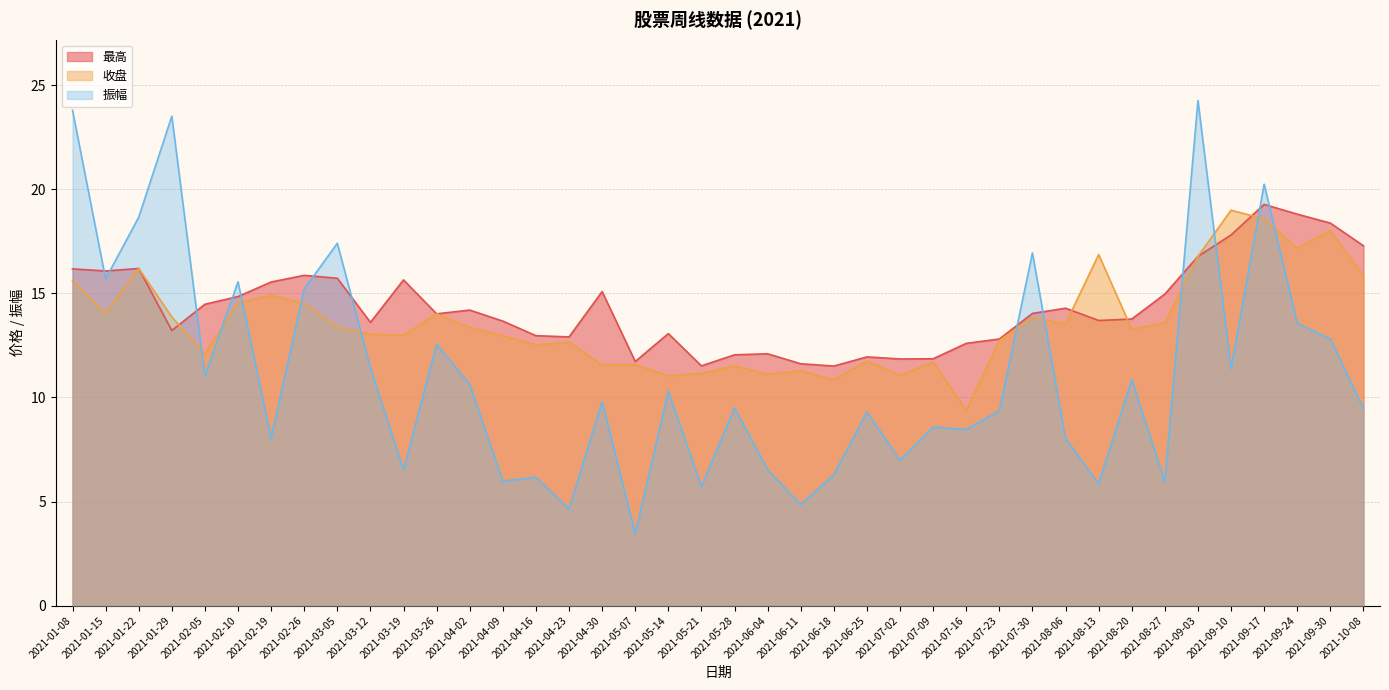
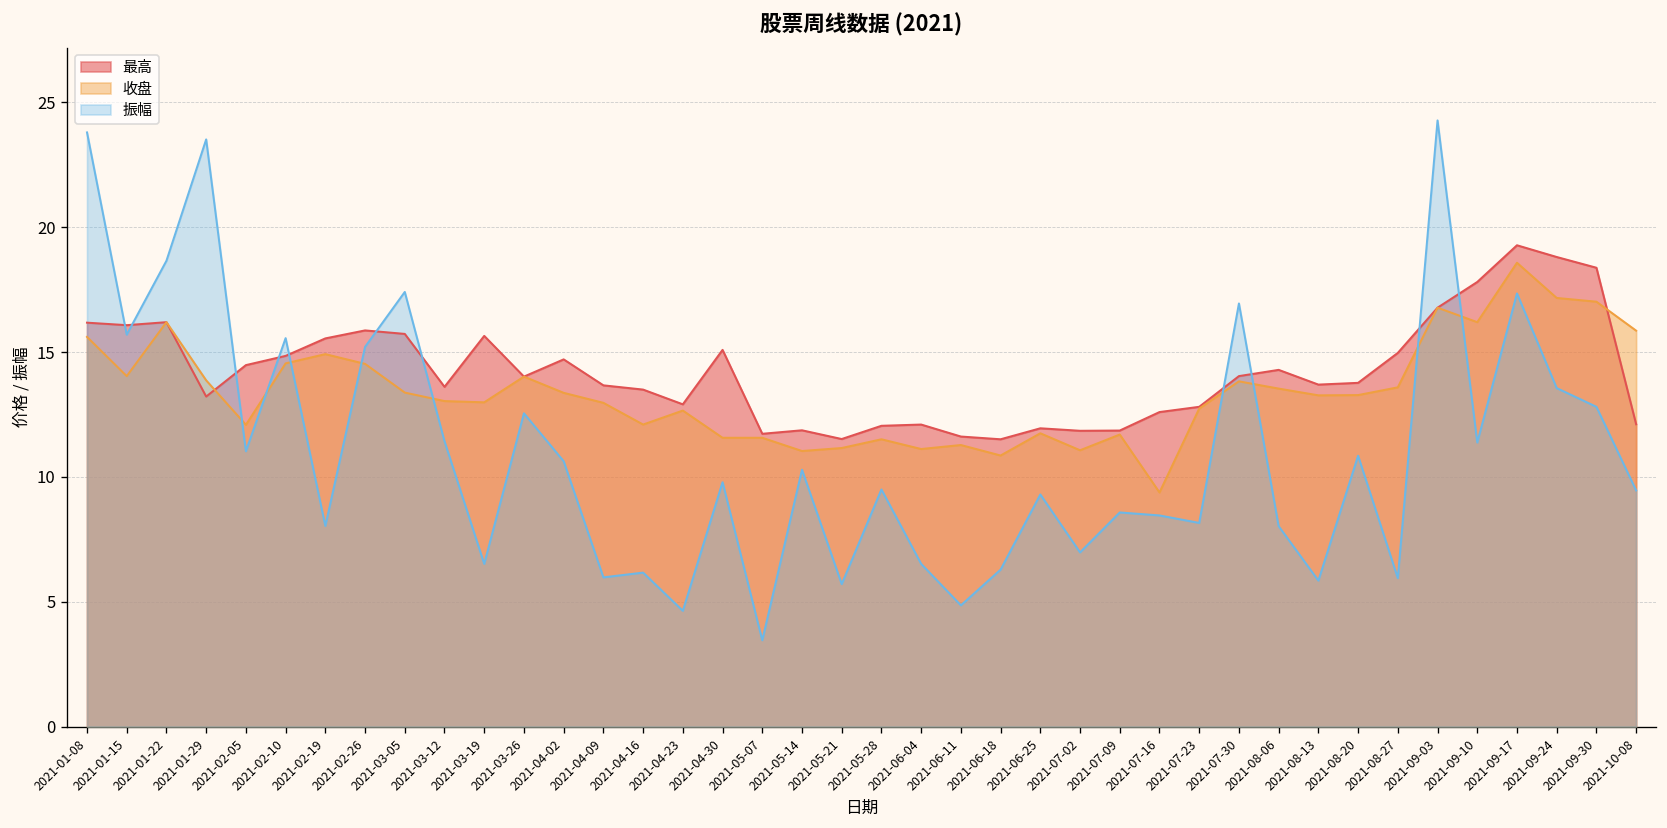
最高, 2021-04-02: 14.2 -> 14.7
最高, 2021-04-16: 13.0 -> 13.5
收盘, 2021-04-16: 12.5 -> 12.1
最高, 2021-05-14: 13.1 -> 11.9
振幅, 2021-07-23: 9.4 -> 8.2
收盘, 2021-08-13: 16.9 -> 13.3
收盘, 2021-09-10: 19.0 -> 16.2
振幅, 2021-09-17: 20.3 -> 17.4
收盘, 2021-09-30: 18.0 -> 17.0
最高, 2021-10-08: 17.3 -> 12.1
